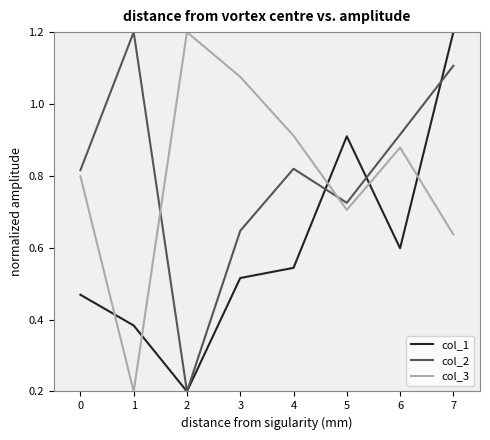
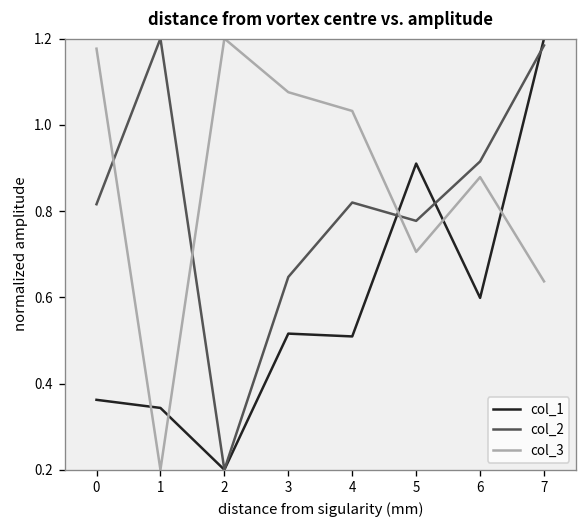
col_1, 0: 0.47 -> 0.36
col_3, 0: 0.80 -> 1.18
col_1, 1: 0.38 -> 0.34
col_1, 4: 0.54 -> 0.51
col_3, 4: 0.91 -> 1.03
col_2, 5: 0.72 -> 0.78
col_2, 7: 1.11 -> 1.18
